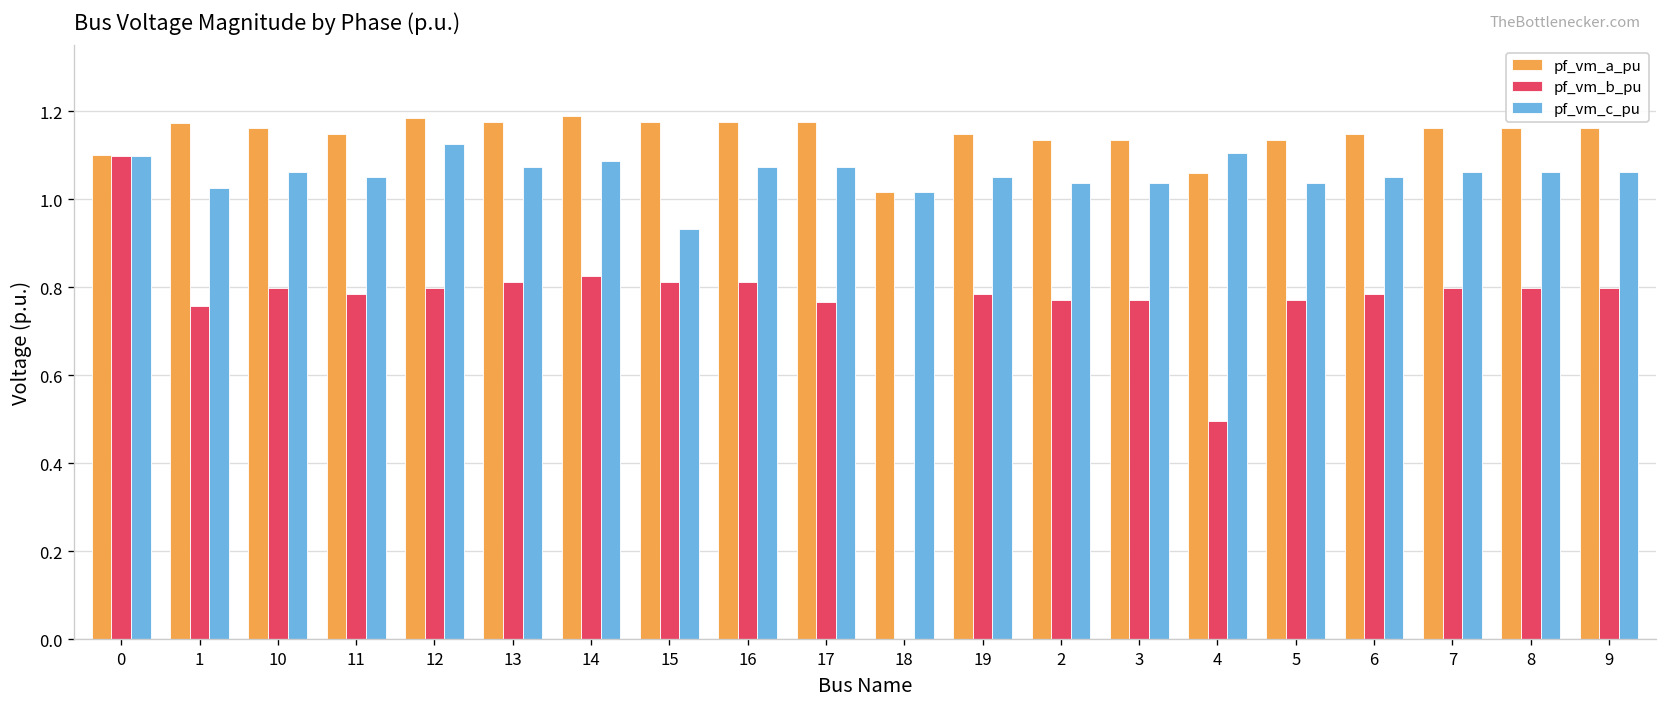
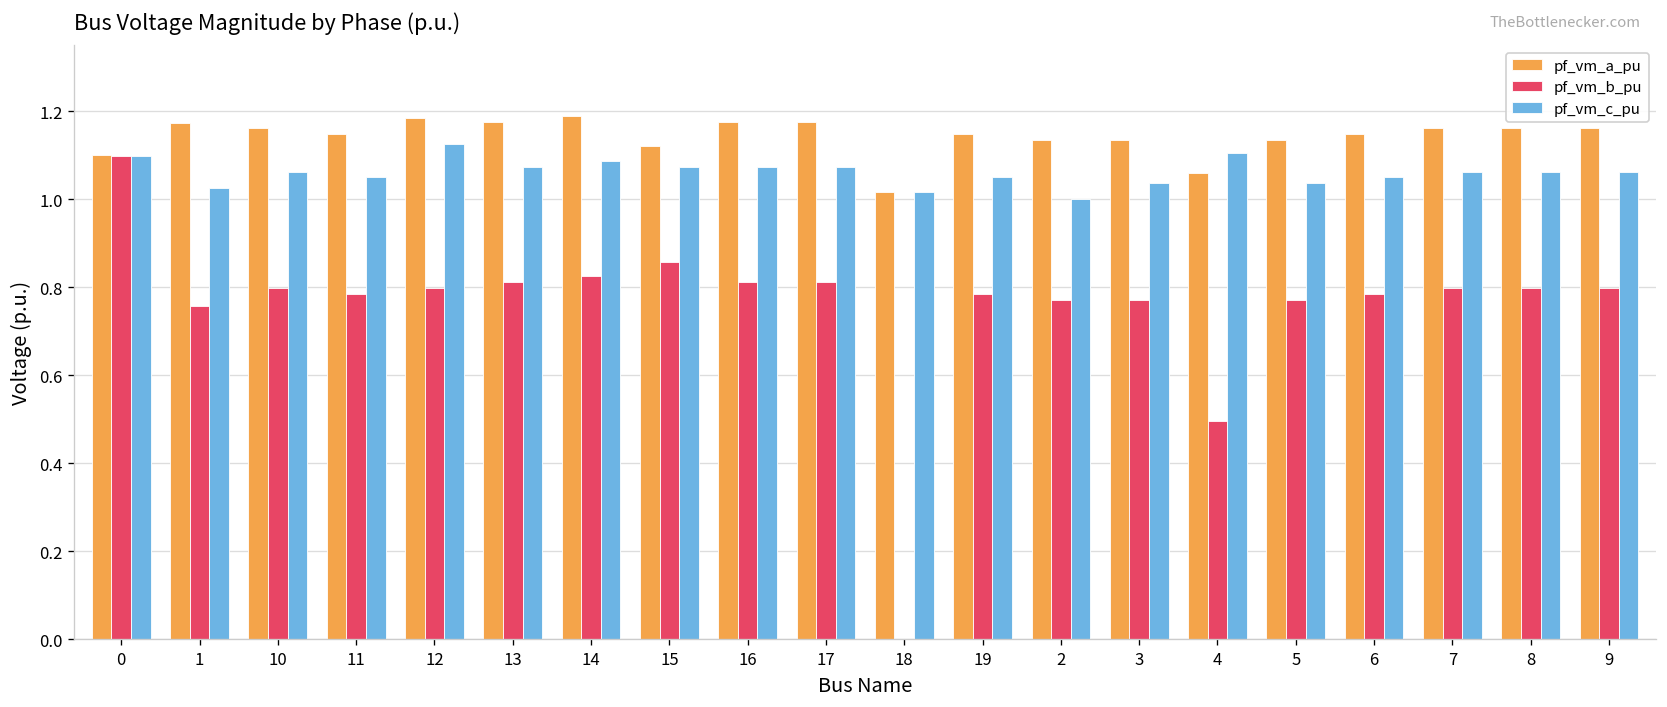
pf_vm_a_pu, 15: 1.18 -> 1.12
pf_vm_b_pu, 15: 0.81 -> 0.86
pf_vm_c_pu, 15: 0.93 -> 1.07
pf_vm_b_pu, 17: 0.77 -> 0.81
pf_vm_c_pu, 2: 1.04 -> 1.00
